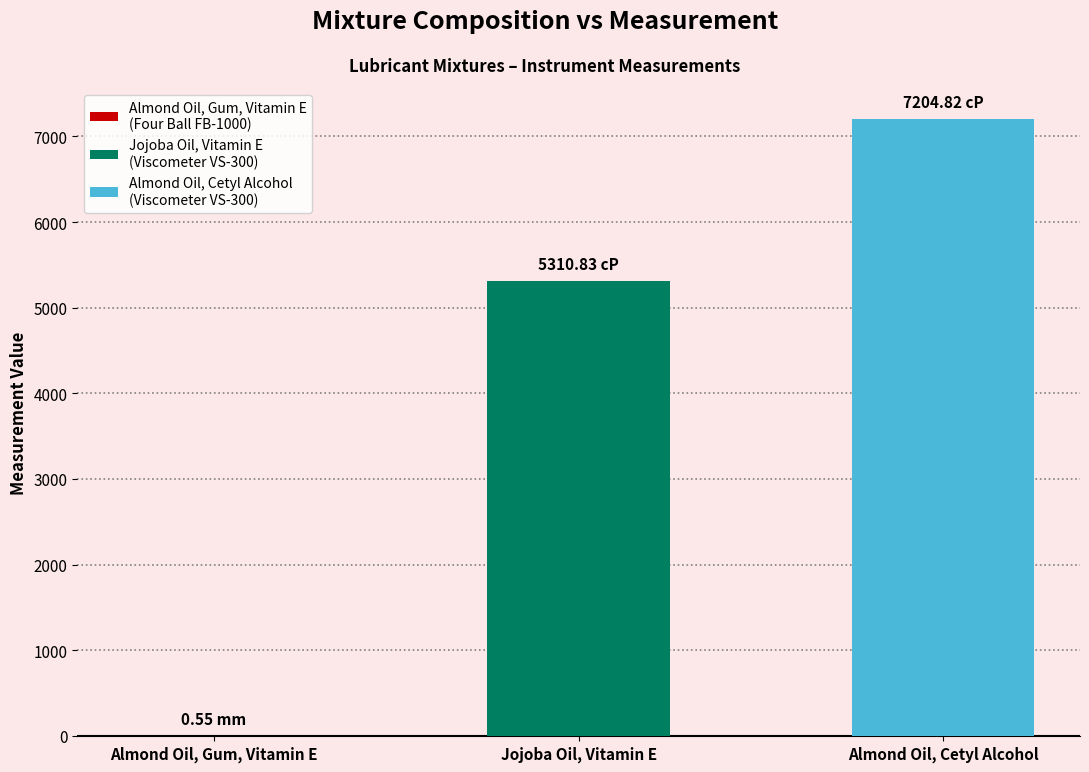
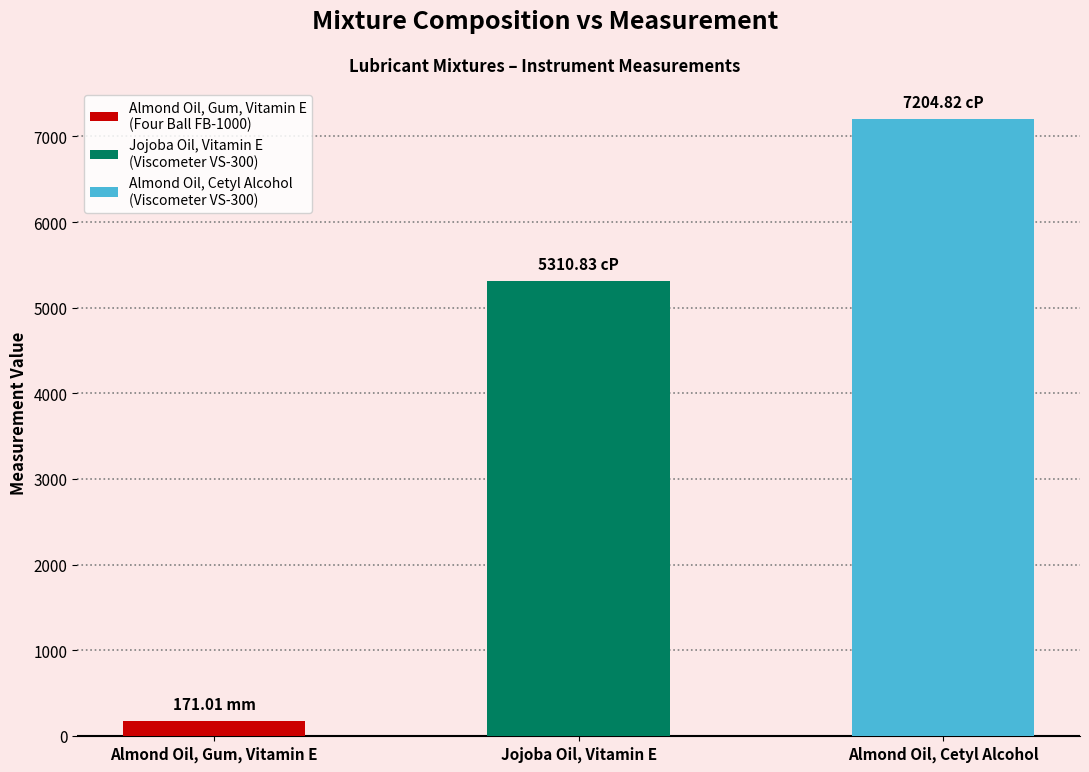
Almond Oil, Gum, Vitamin E: 0.55 -> 171.01
